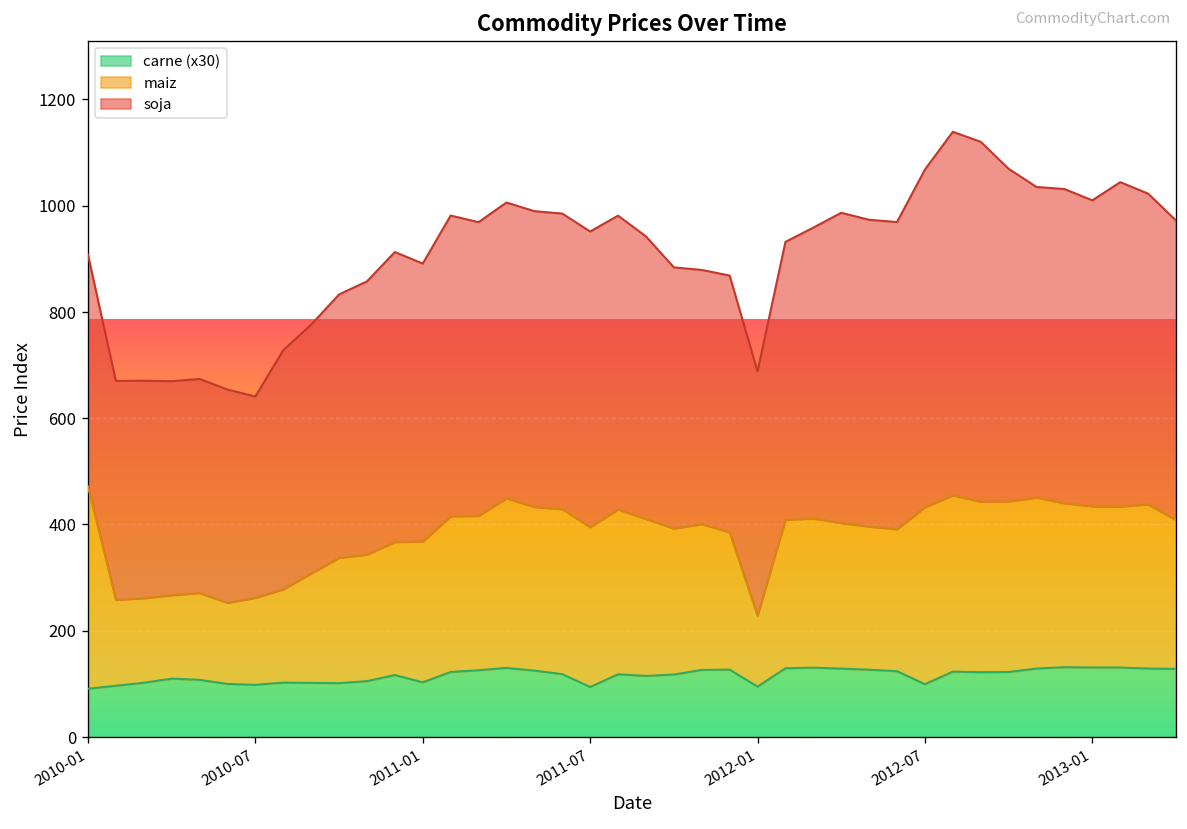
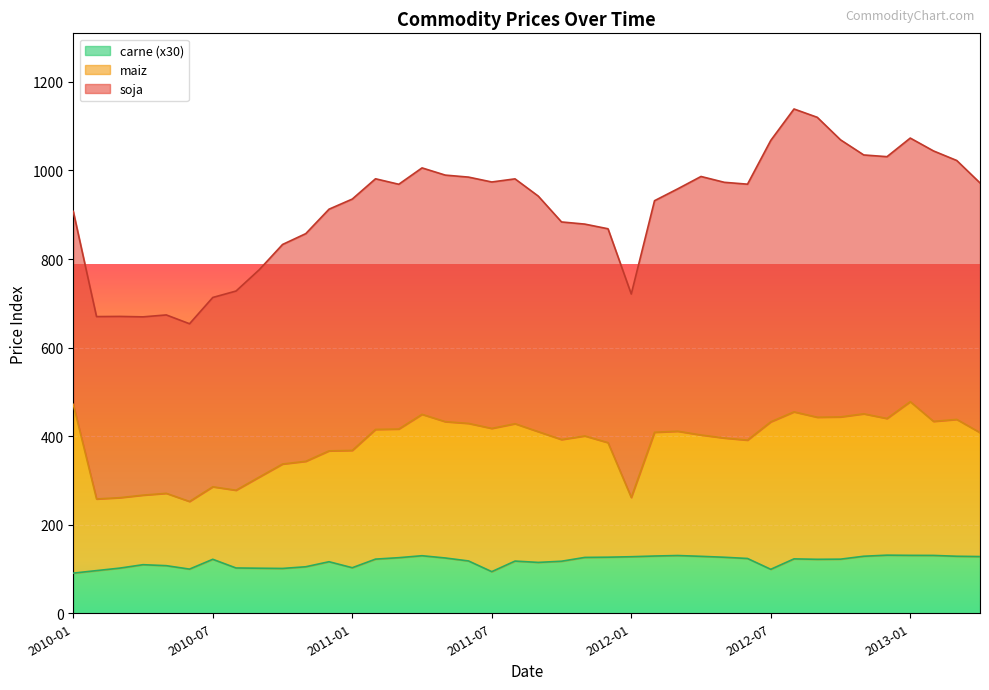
carne (x30), 2010-07: 100 -> 120
soja, 2010-07: 380 -> 430
soja, 2011-01: 520 -> 570
maiz, 2011-07: 300 -> 320
carne (x30), 2012-01: 90 -> 130
maiz, 2013-01: 300 -> 350
soja, 2013-01: 580 -> 600
